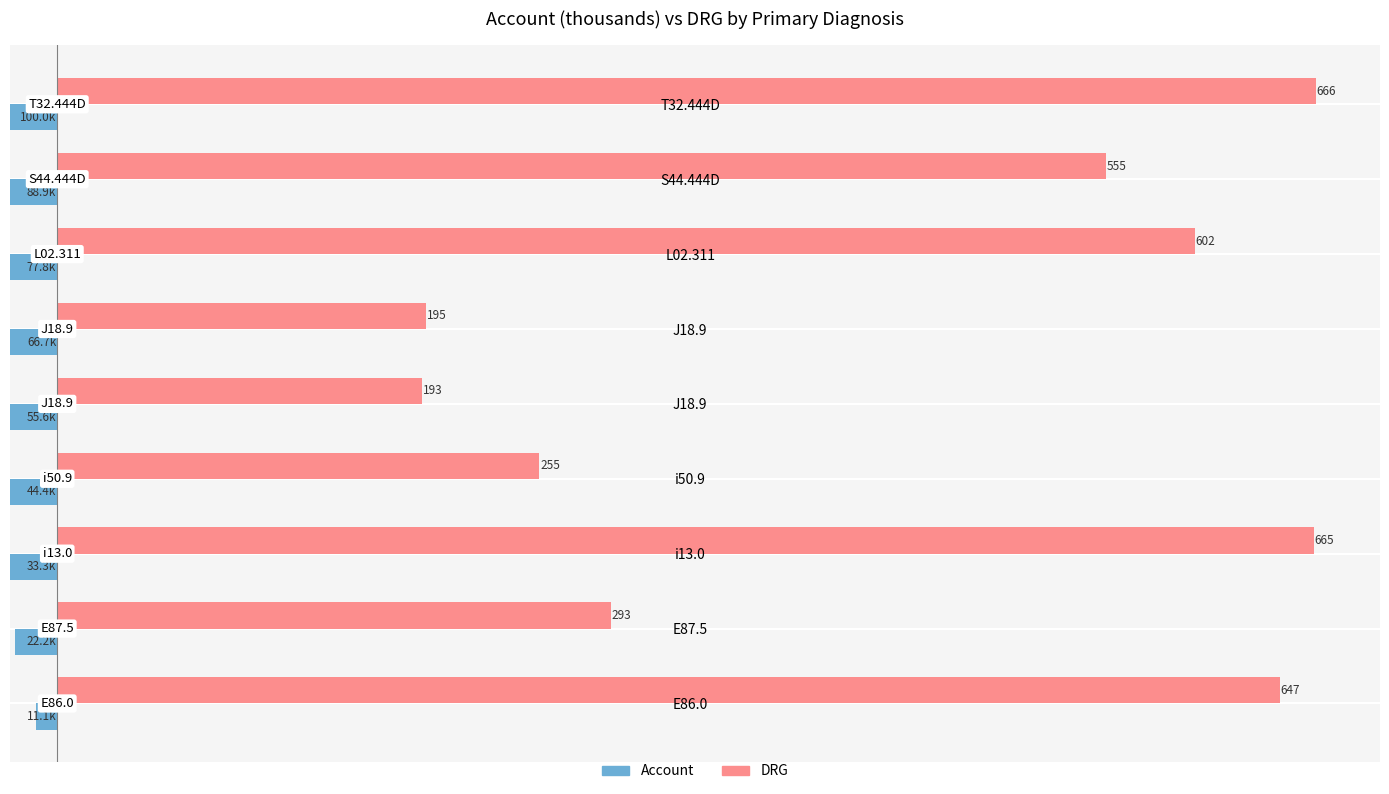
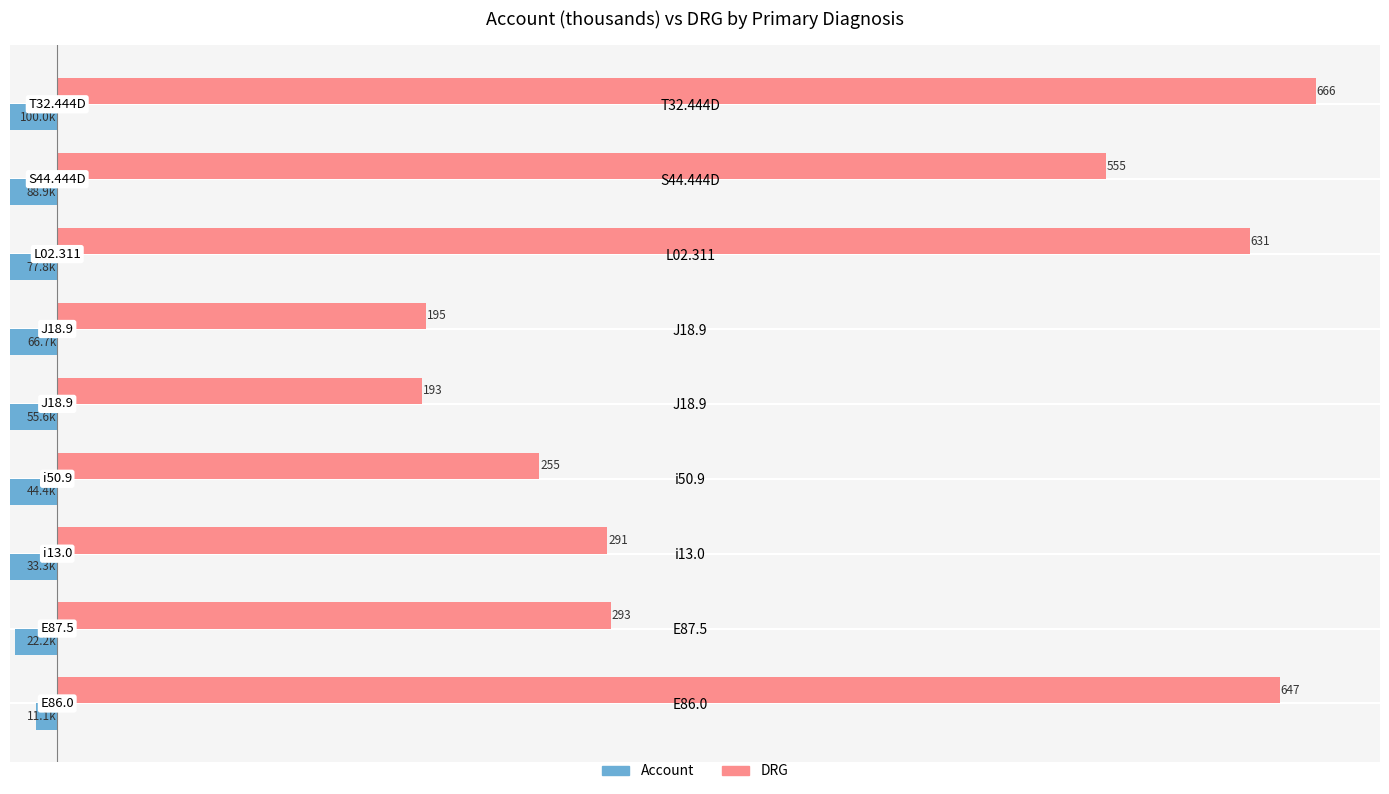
DRG, L02.311: 602 -> 631
DRG, i13.0: 665 -> 291
